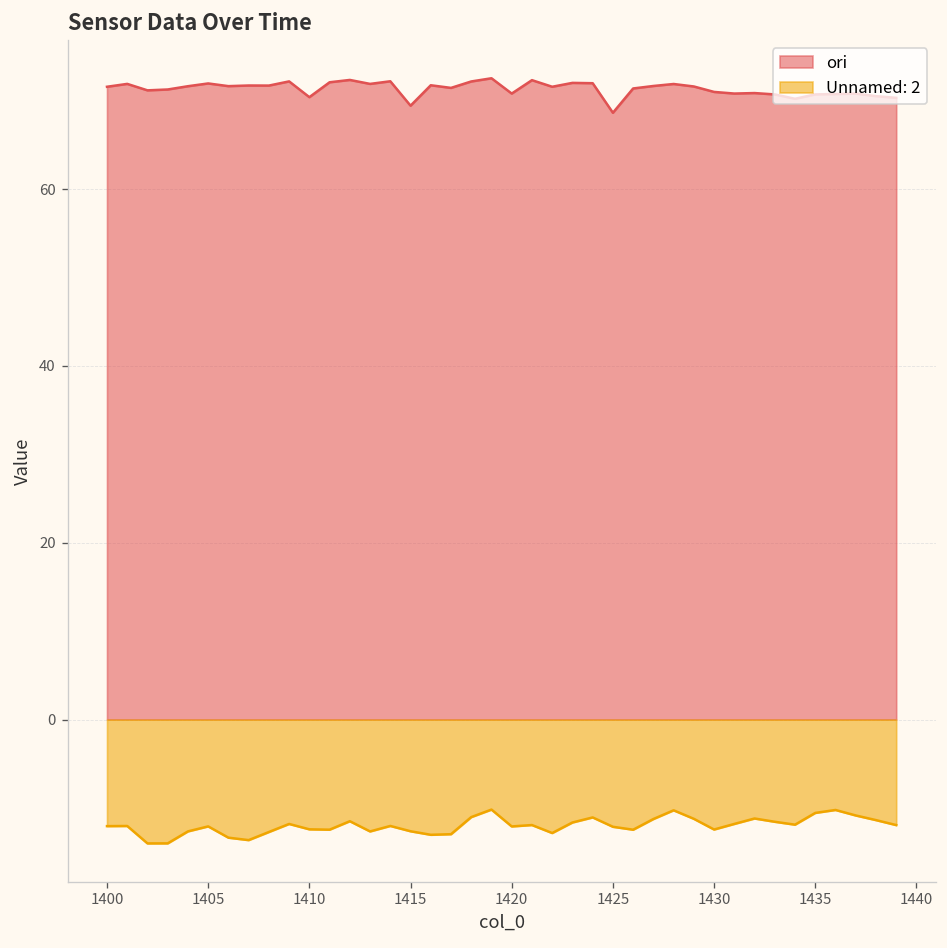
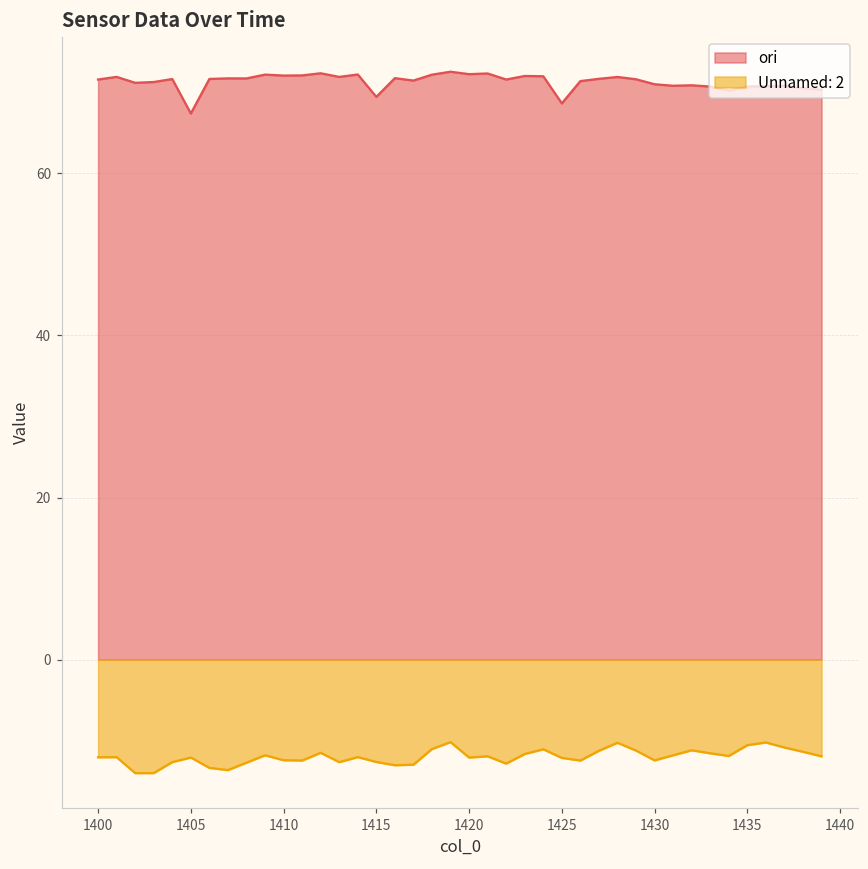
ori, 1405: 72 -> 67
ori, 1410: 70 -> 72
ori, 1420: 71 -> 72
